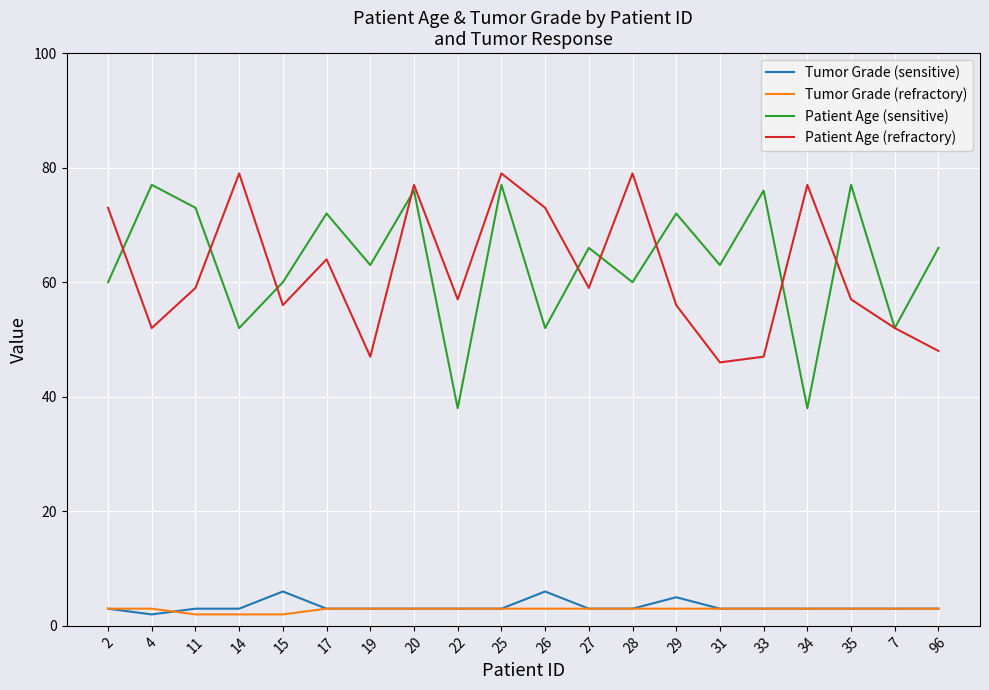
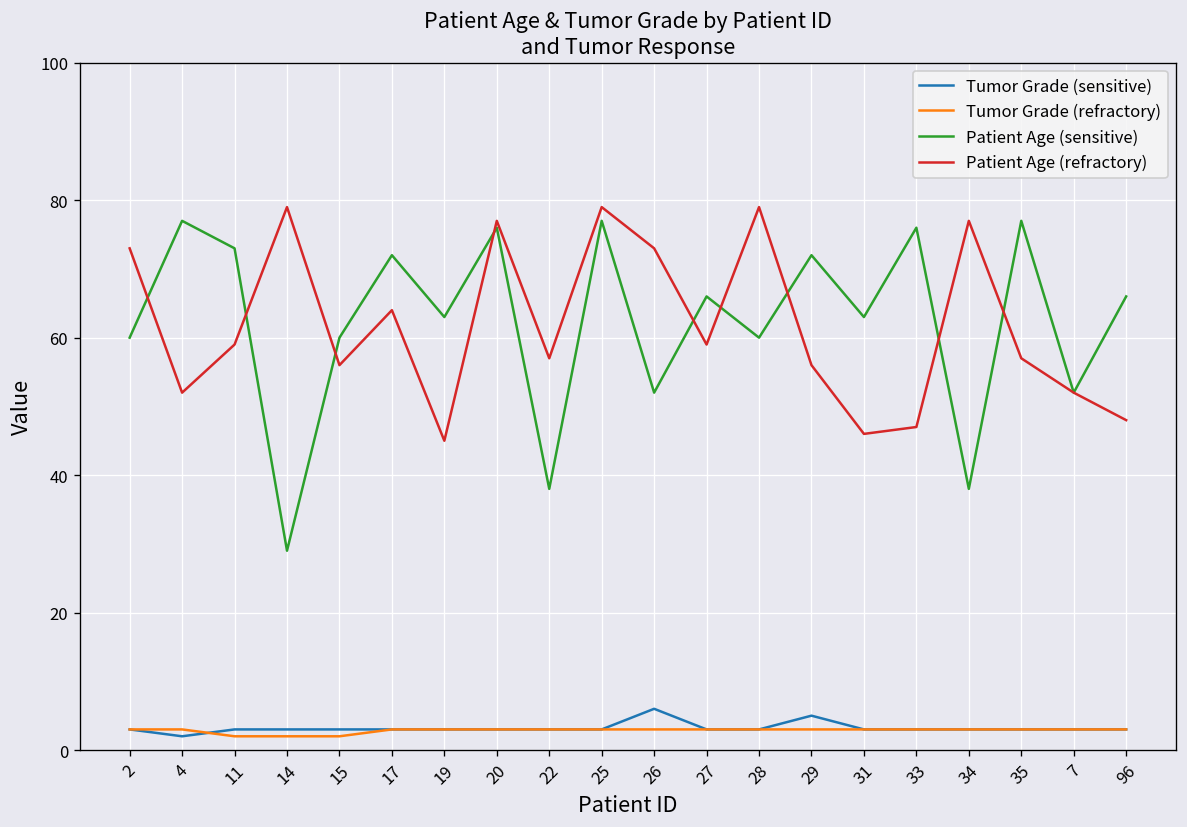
Patient Age (sensitive), 14: 52 -> 29
Tumor Grade (sensitive), 15: 6 -> 3
Patient Age (refractory), 19: 47 -> 45
